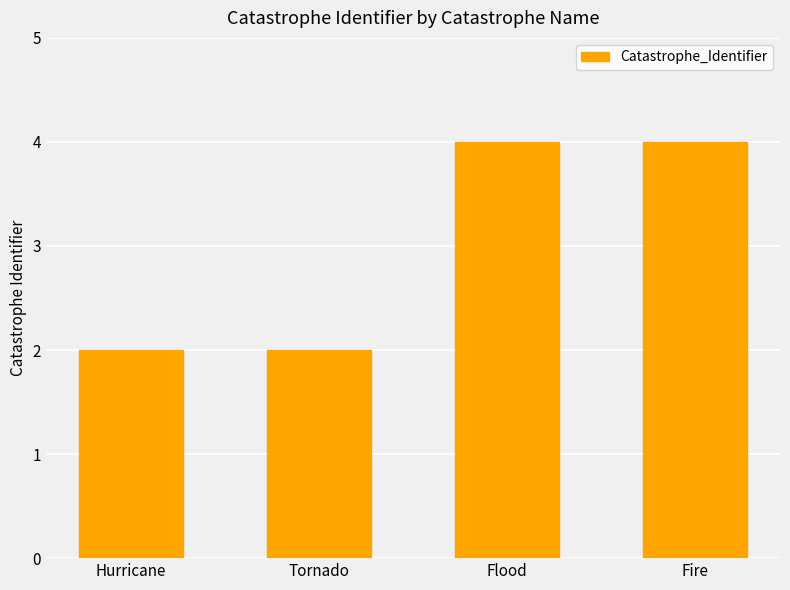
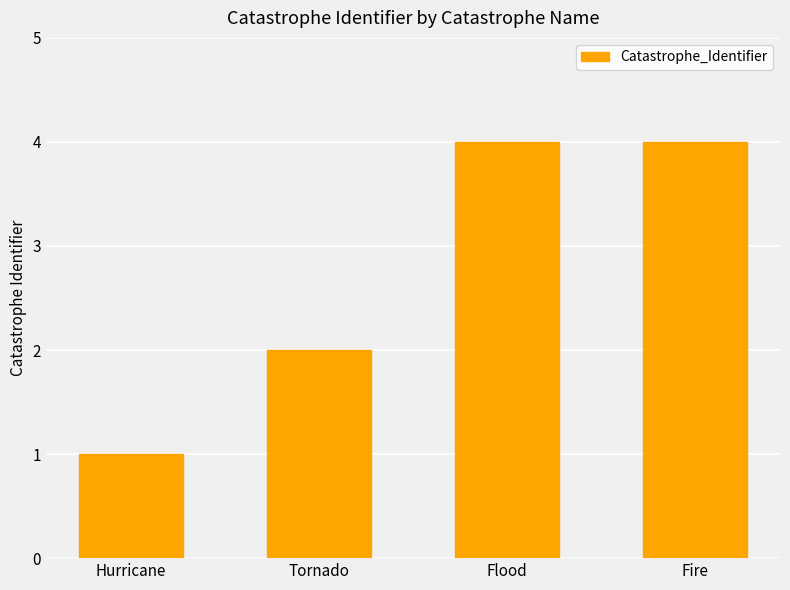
Hurricane: 2 -> 1
